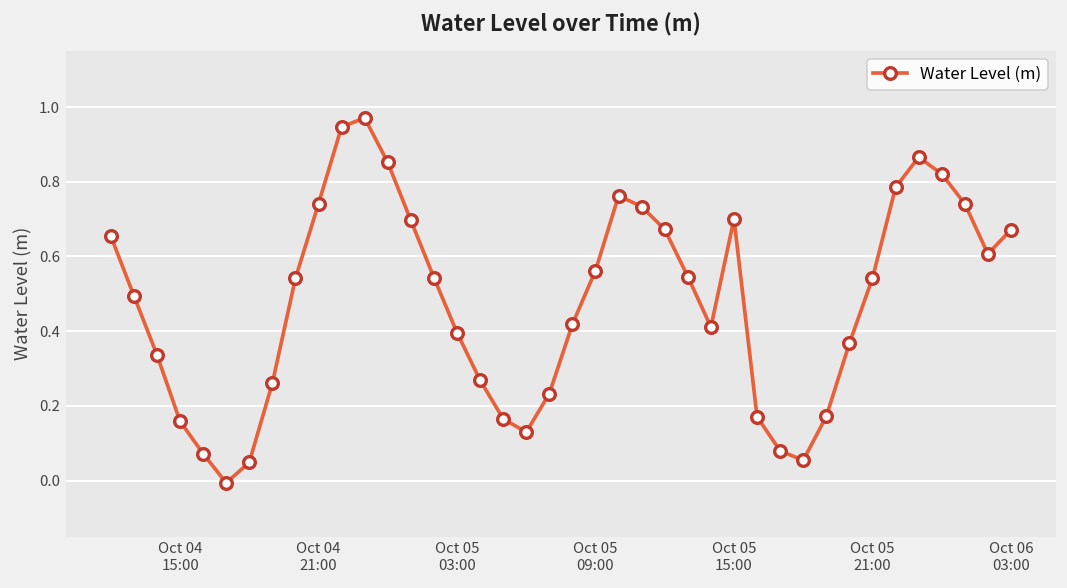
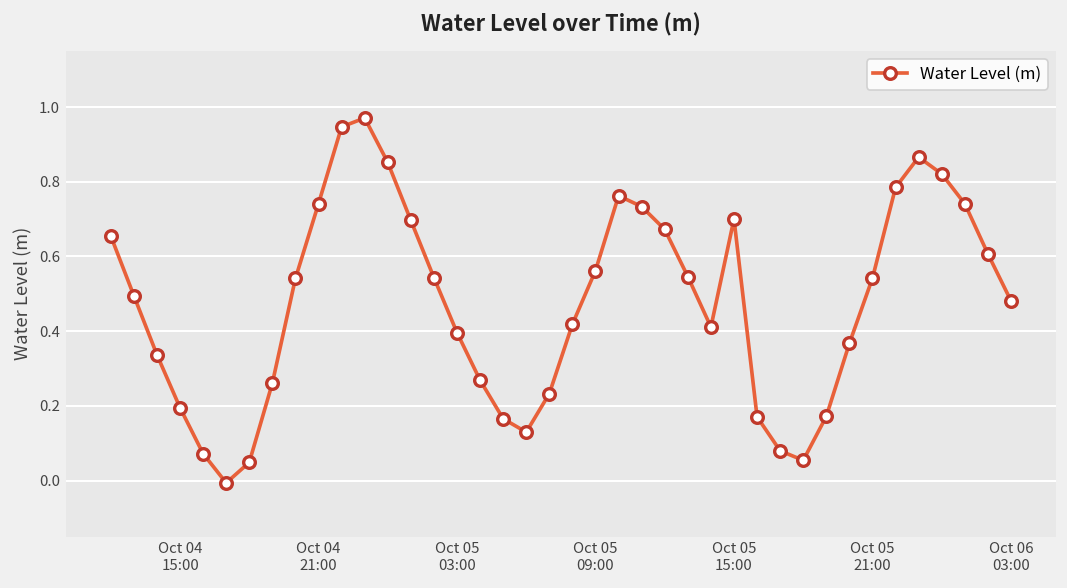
Oct 04 15:00: 0.16 -> 0.20
Oct 06 03:00: 0.67 -> 0.48
